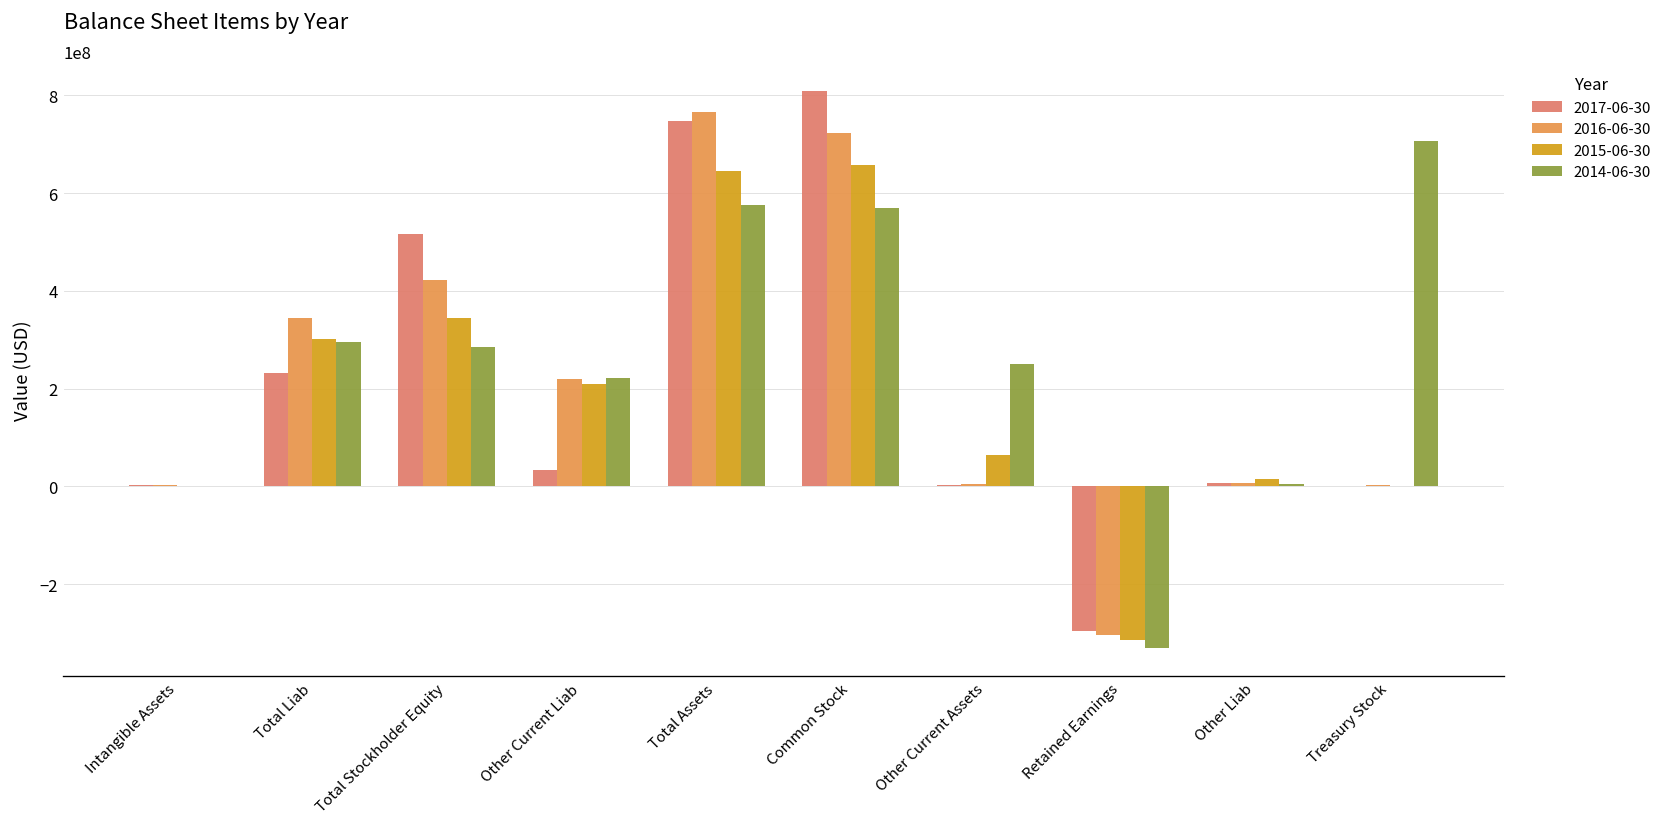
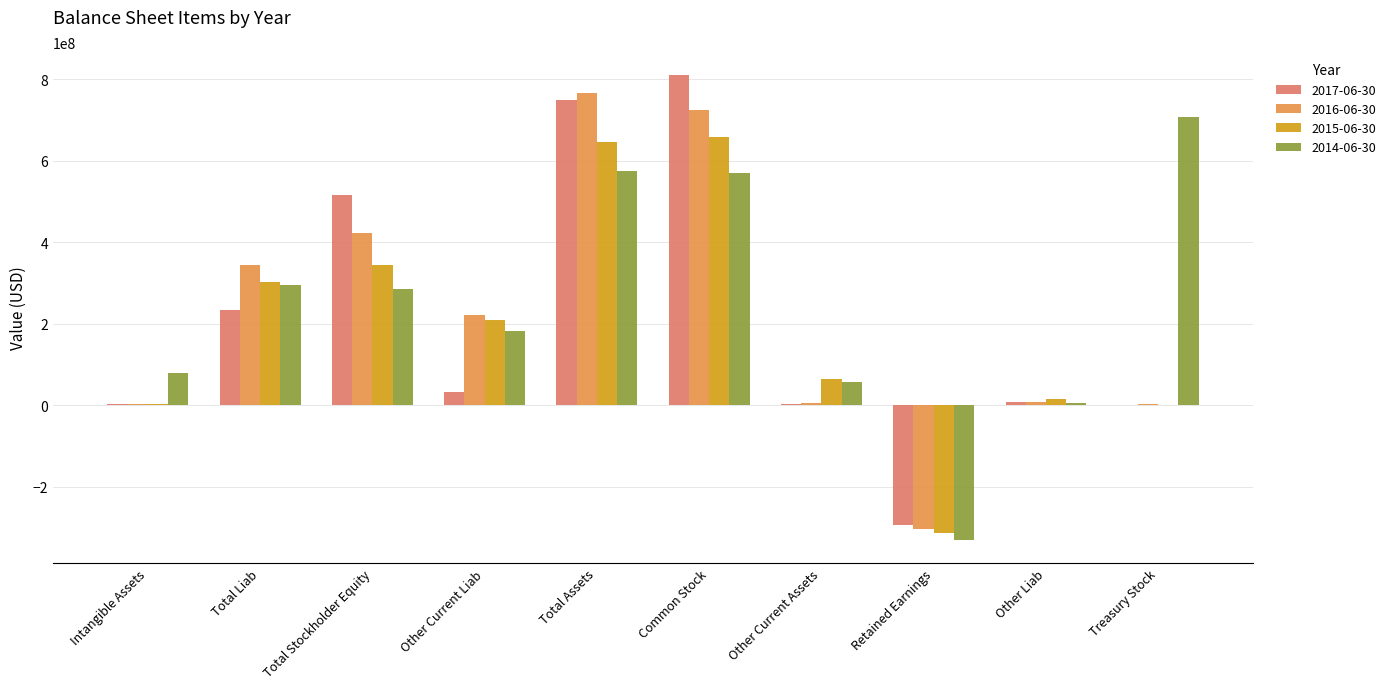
2014-06-30, Intangible Assets: 0 -> 80000000
2014-06-30, Other Current Liab: 220000000 -> 180000000
2014-06-30, Other Current Assets: 250000000 -> 60000000
